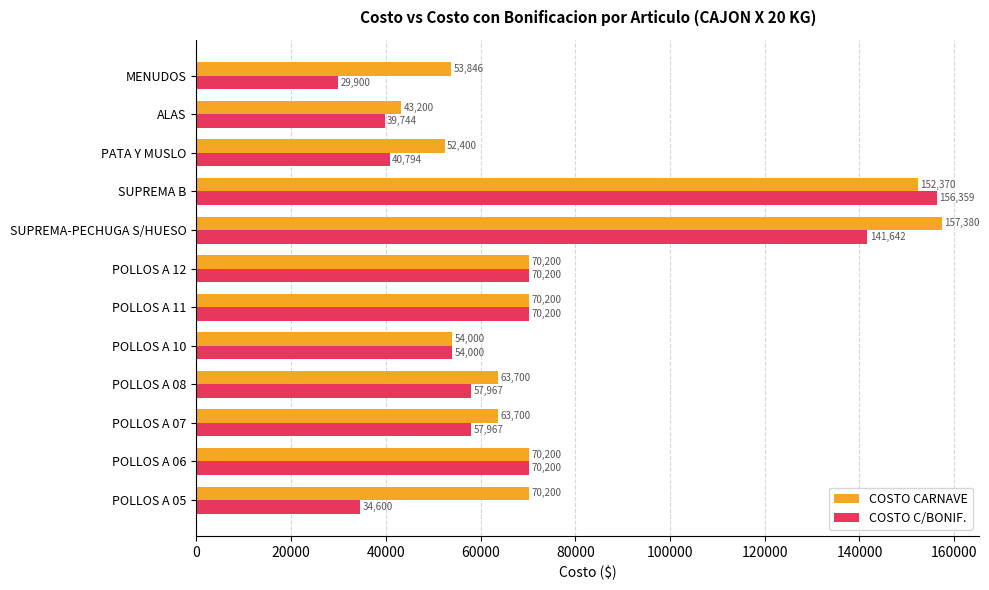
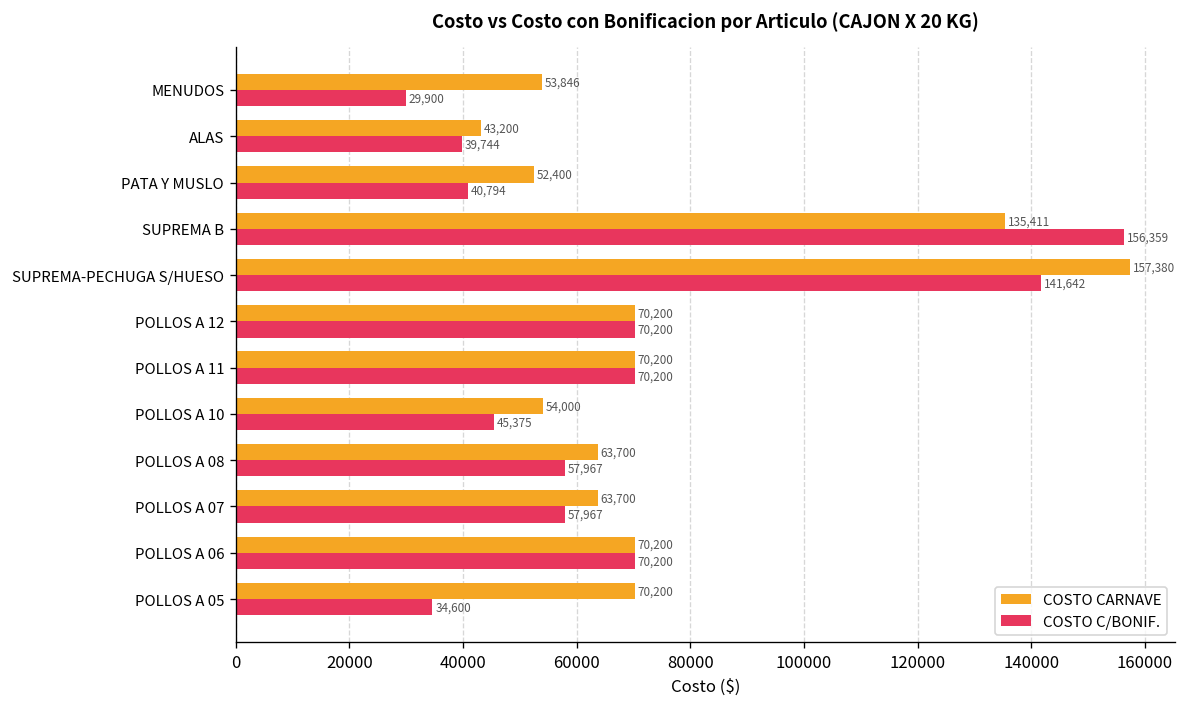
COSTO CARNAVE, SUPREMA B: 152,370 -> 135,411
COSTO C/BONIF., POLLOS A 10: 54,000 -> 45,375
